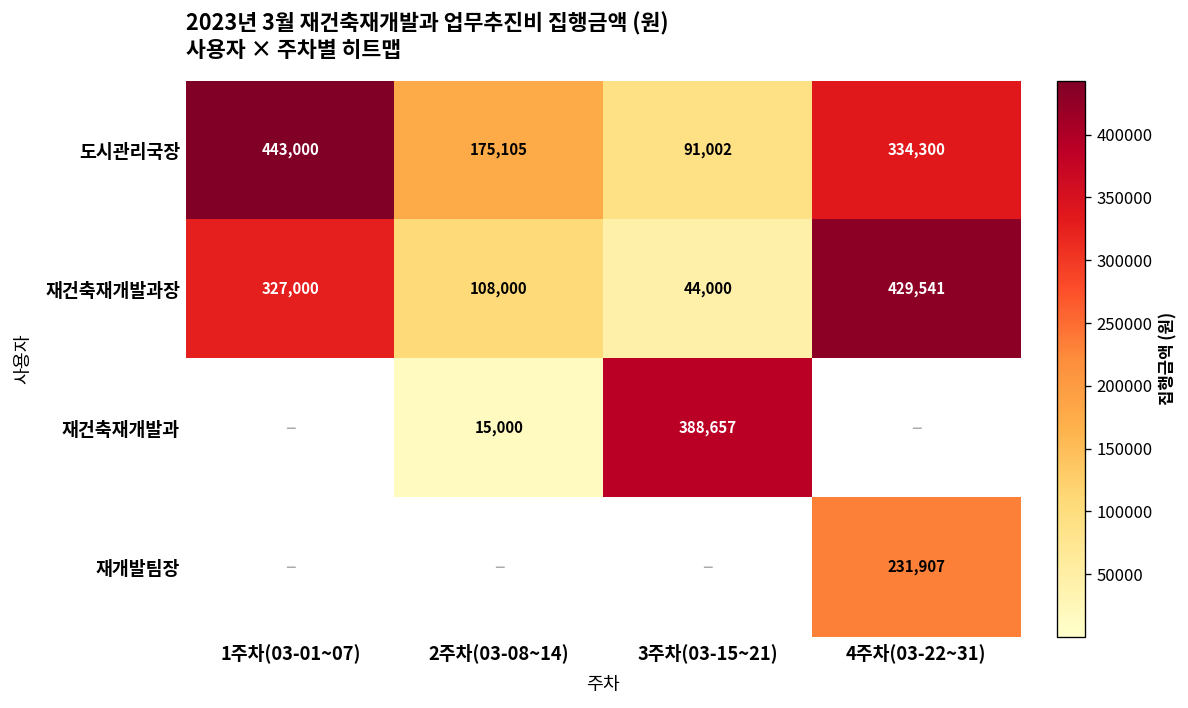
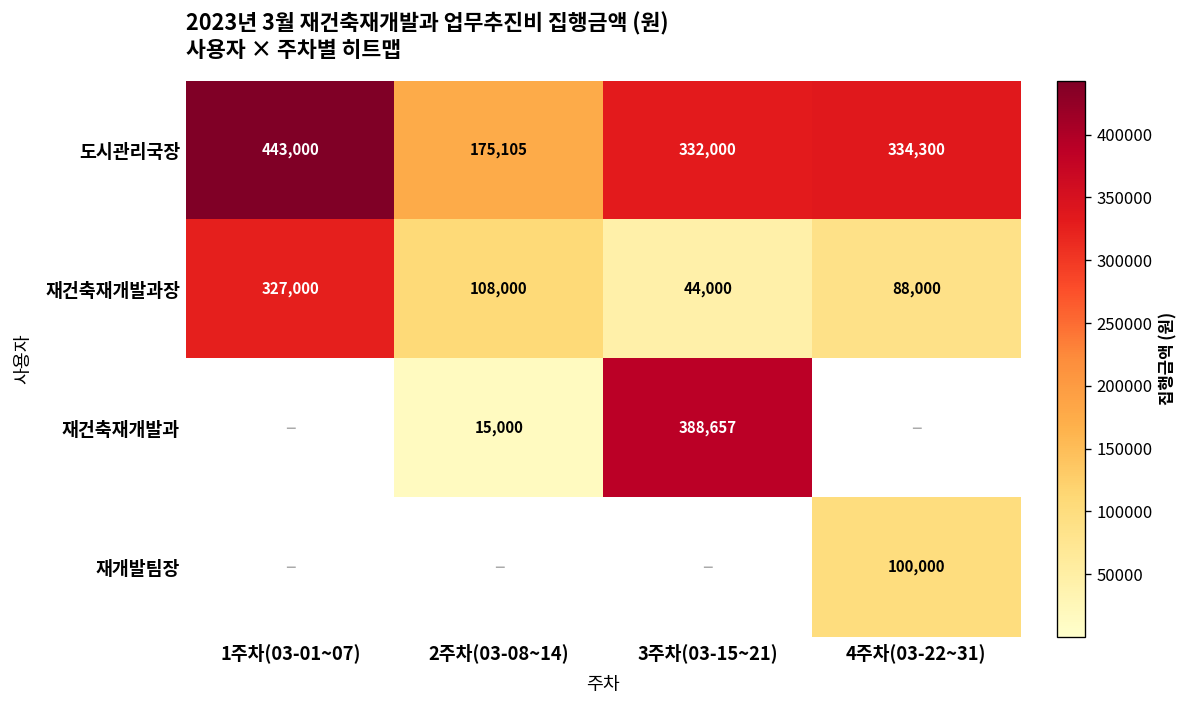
도시관리국장, 3주차(03-15~21): 91,002 -> 332,000
재건축재개발과장, 4주차(03-22~31): 429,541 -> 88,000
재개발팀장, 4주차(03-22~31): 231,907 -> 100,000
